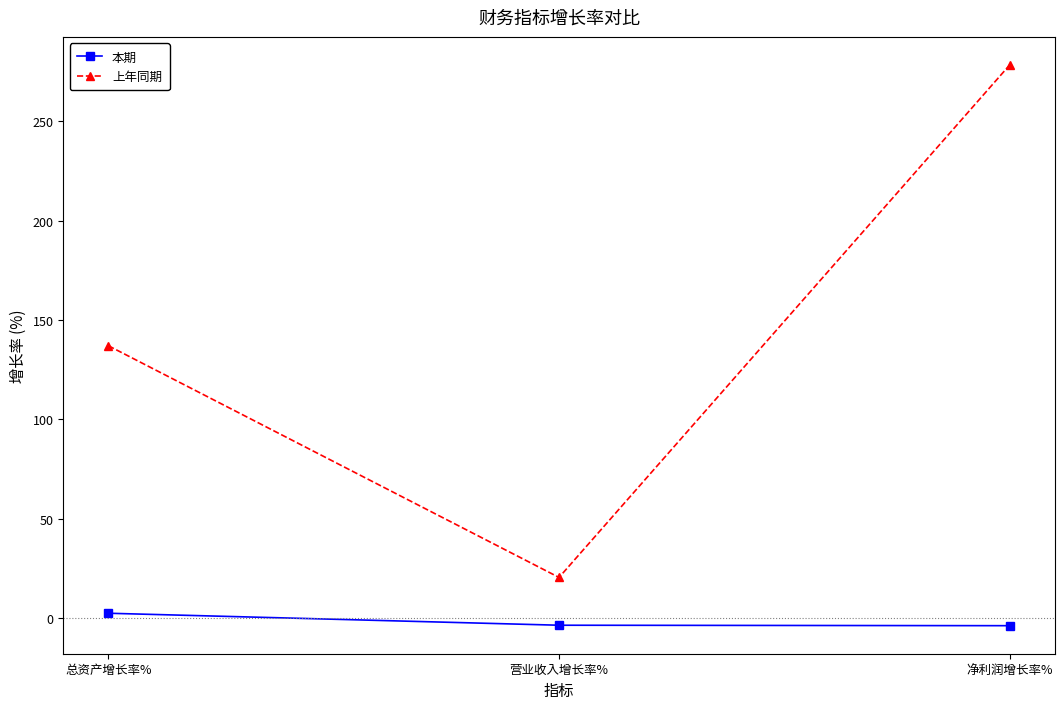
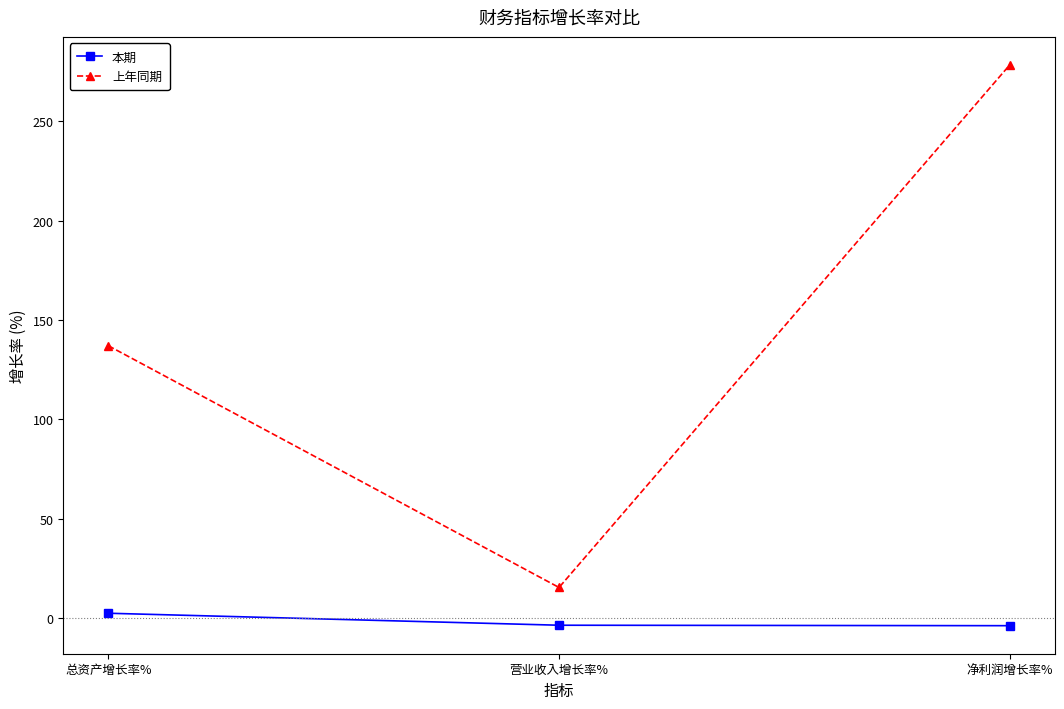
上年同期, 营业收入增长率%: 20 -> 15
